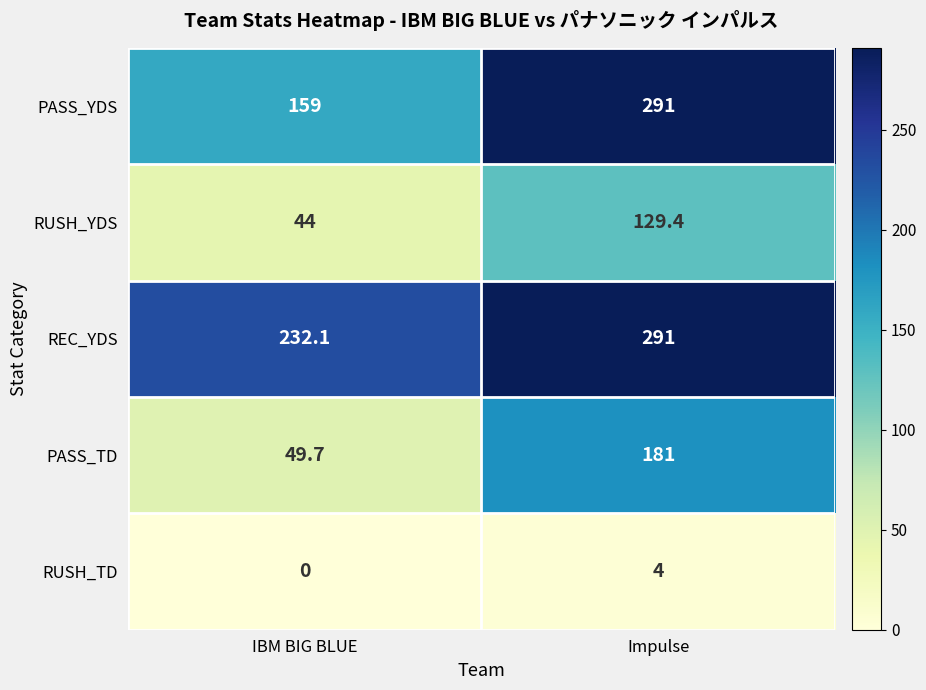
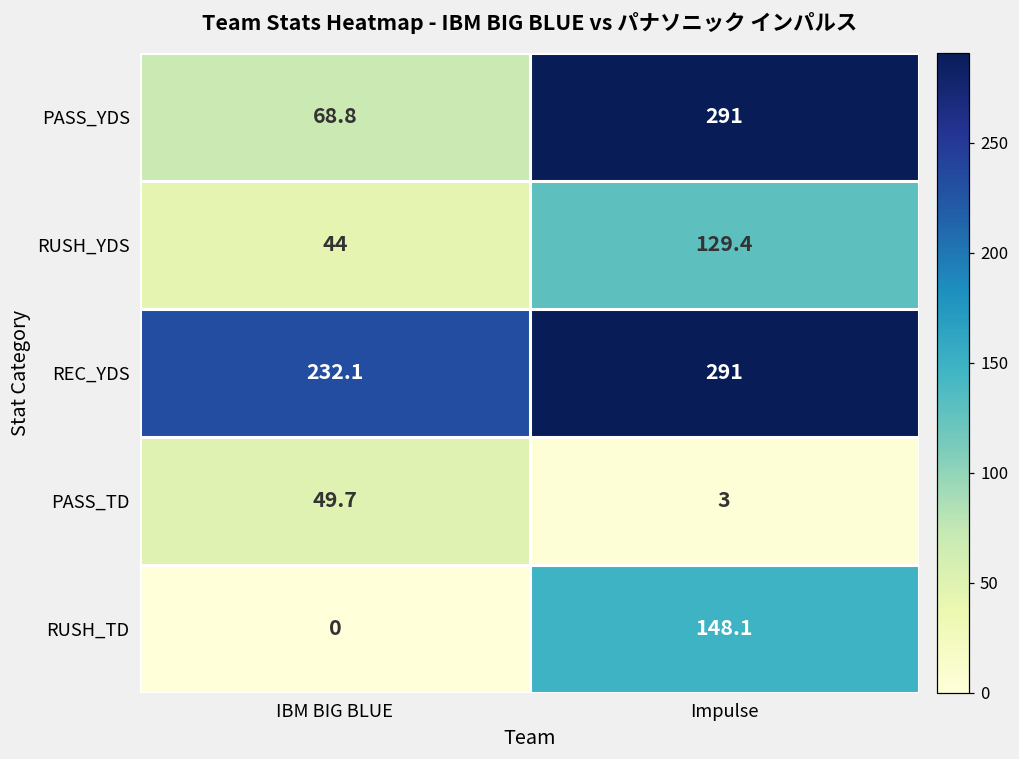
PASS_YDS, IBM BIG BLUE: 159 -> 68.8
PASS_TD, Impulse: 181 -> 3
RUSH_TD, Impulse: 4 -> 148.1
